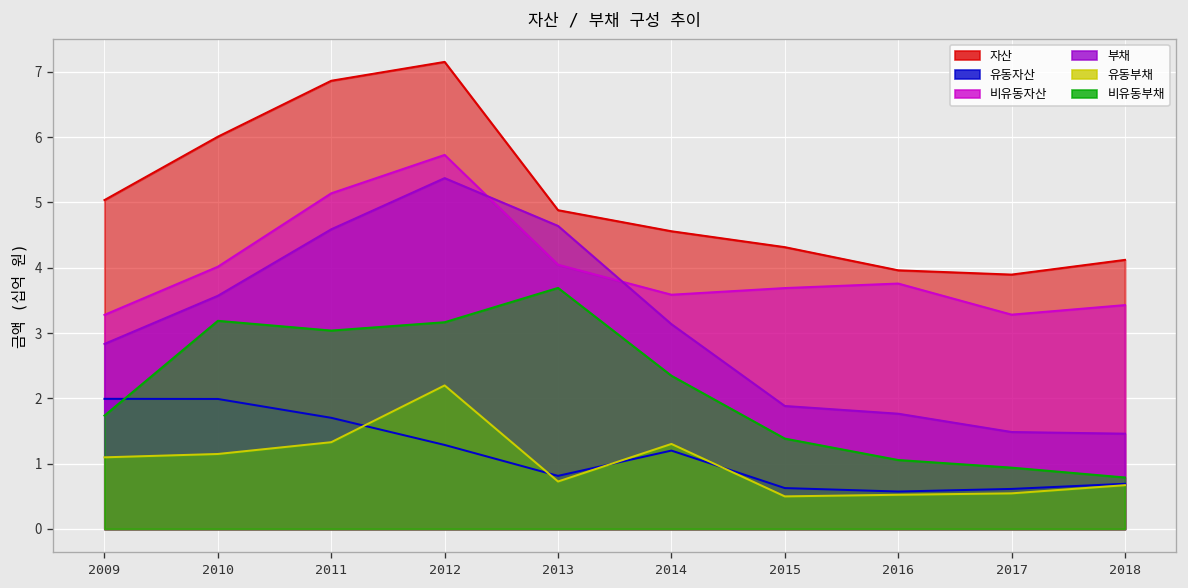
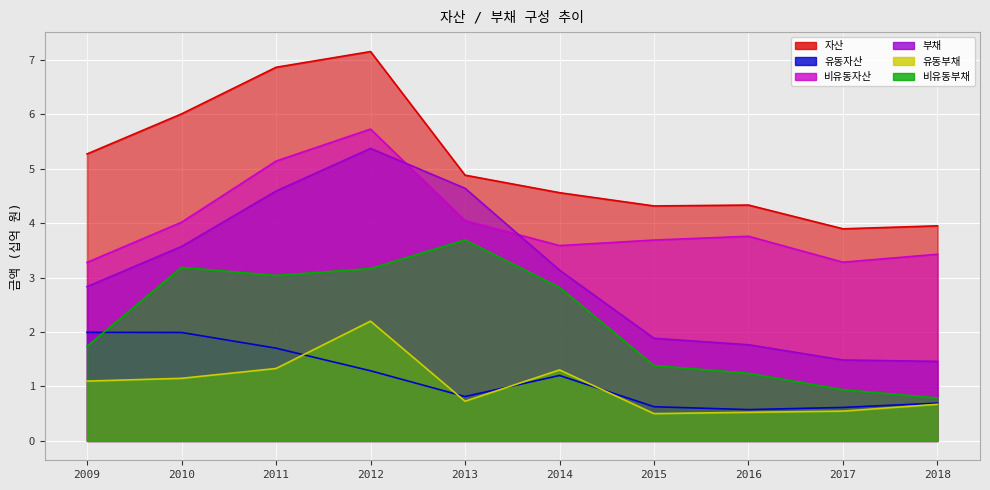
자산, 2009: 5.0 -> 5.3
비유동부채, 2014: 2.3 -> 2.8
자산, 2016: 4.0 -> 4.3
비유동부채, 2016: 1.1 -> 1.2
자산, 2018: 4.1 -> 3.9
